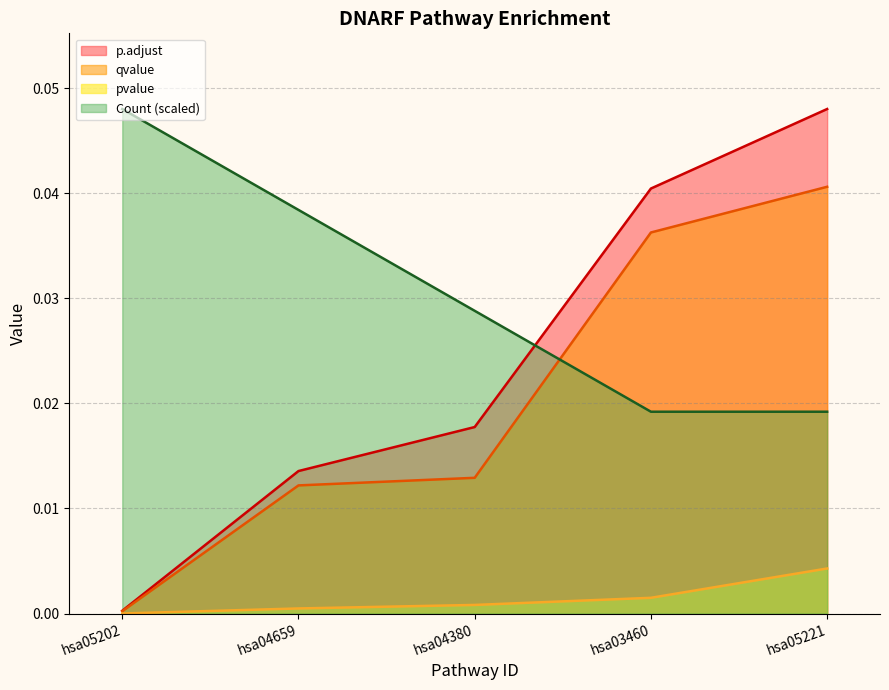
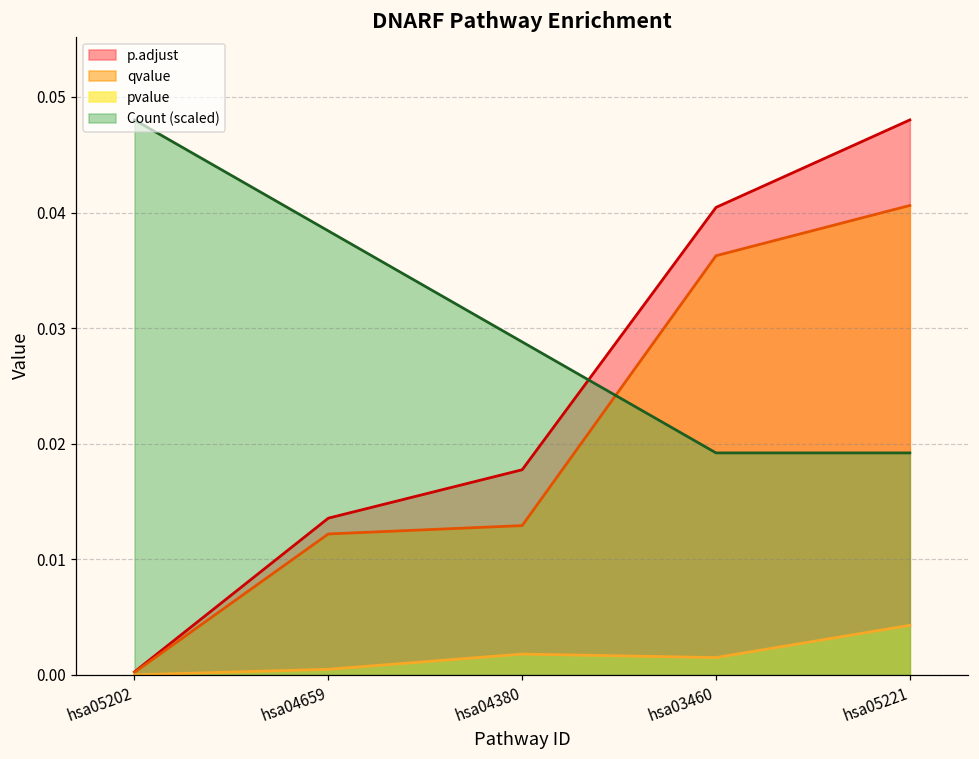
pvalue, hsa04380: 0.0008 -> 0.0018
